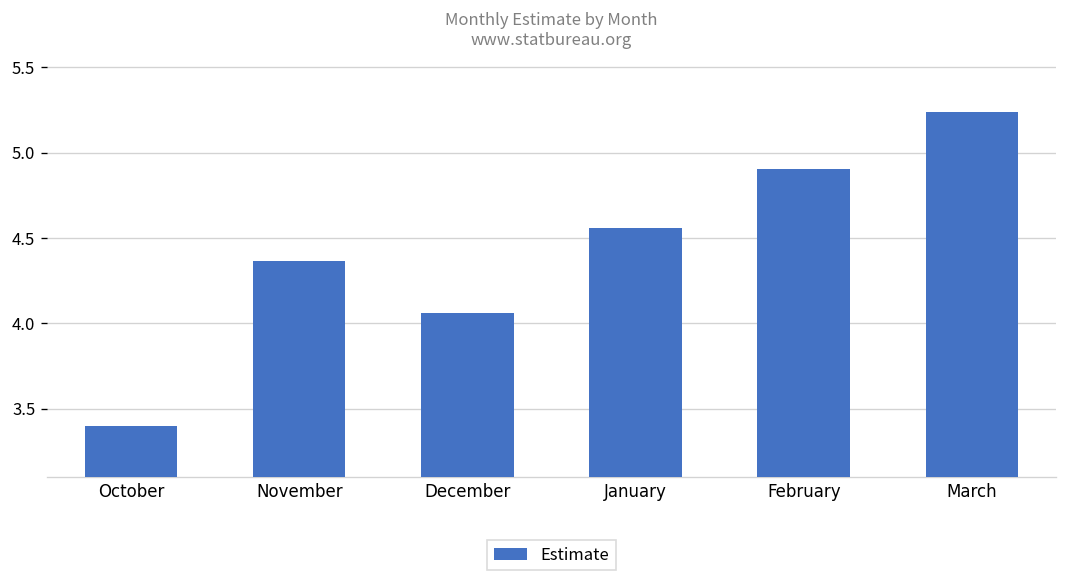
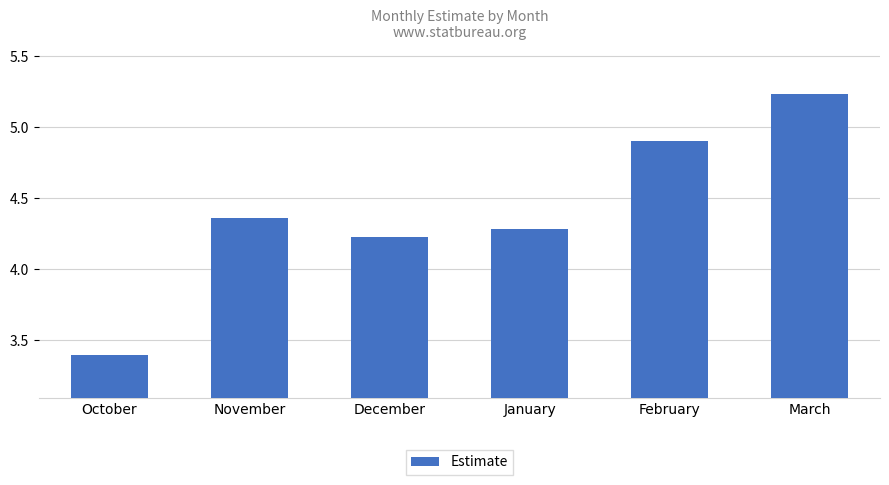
December: 4.06 -> 4.23
January: 4.56 -> 4.28
